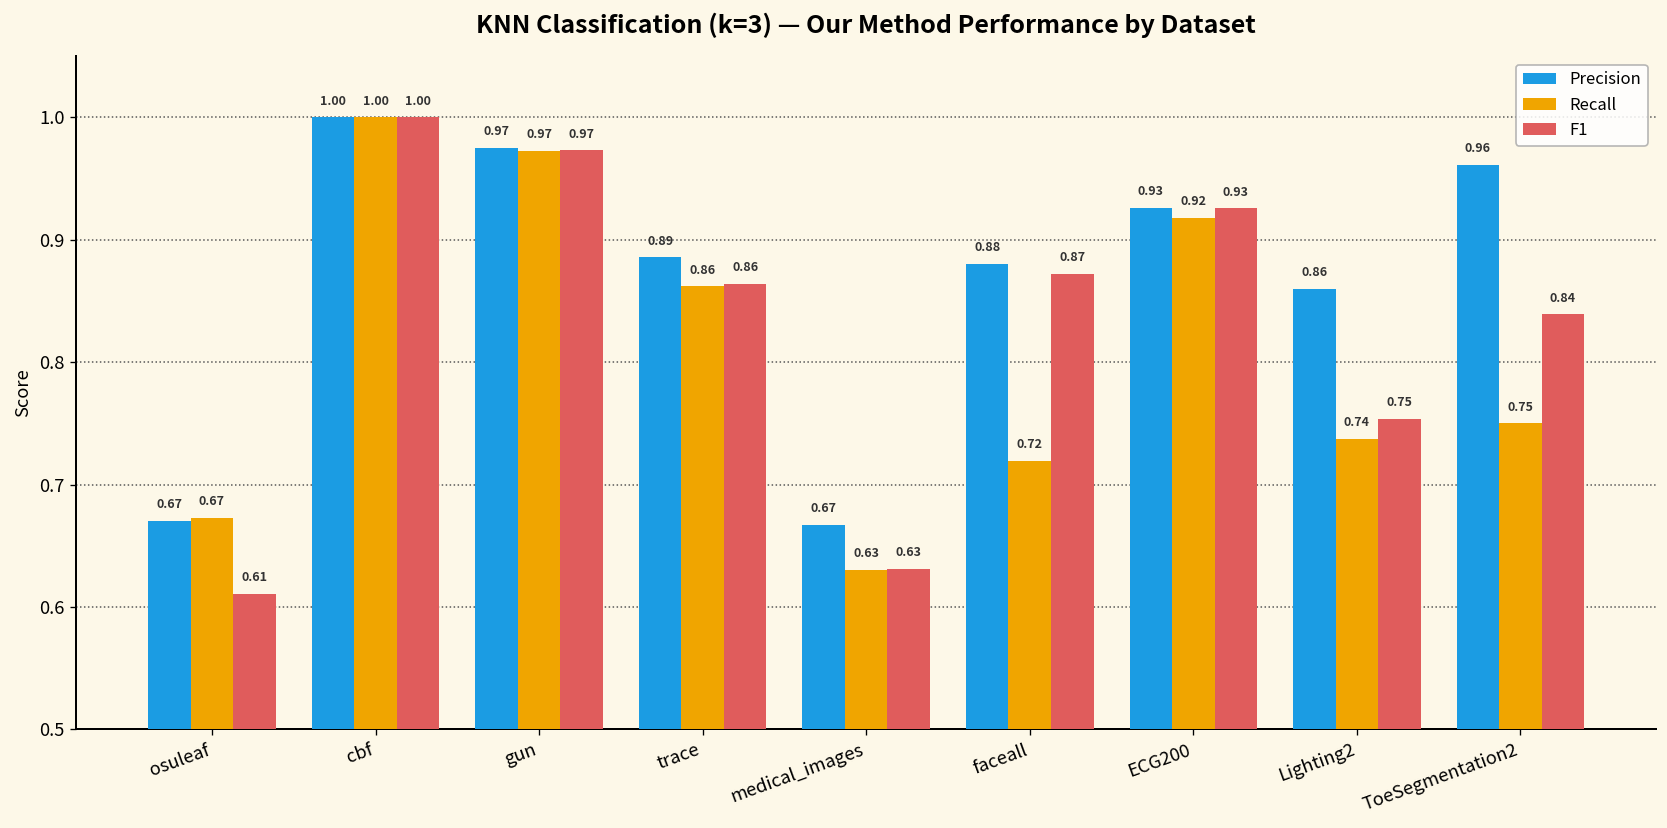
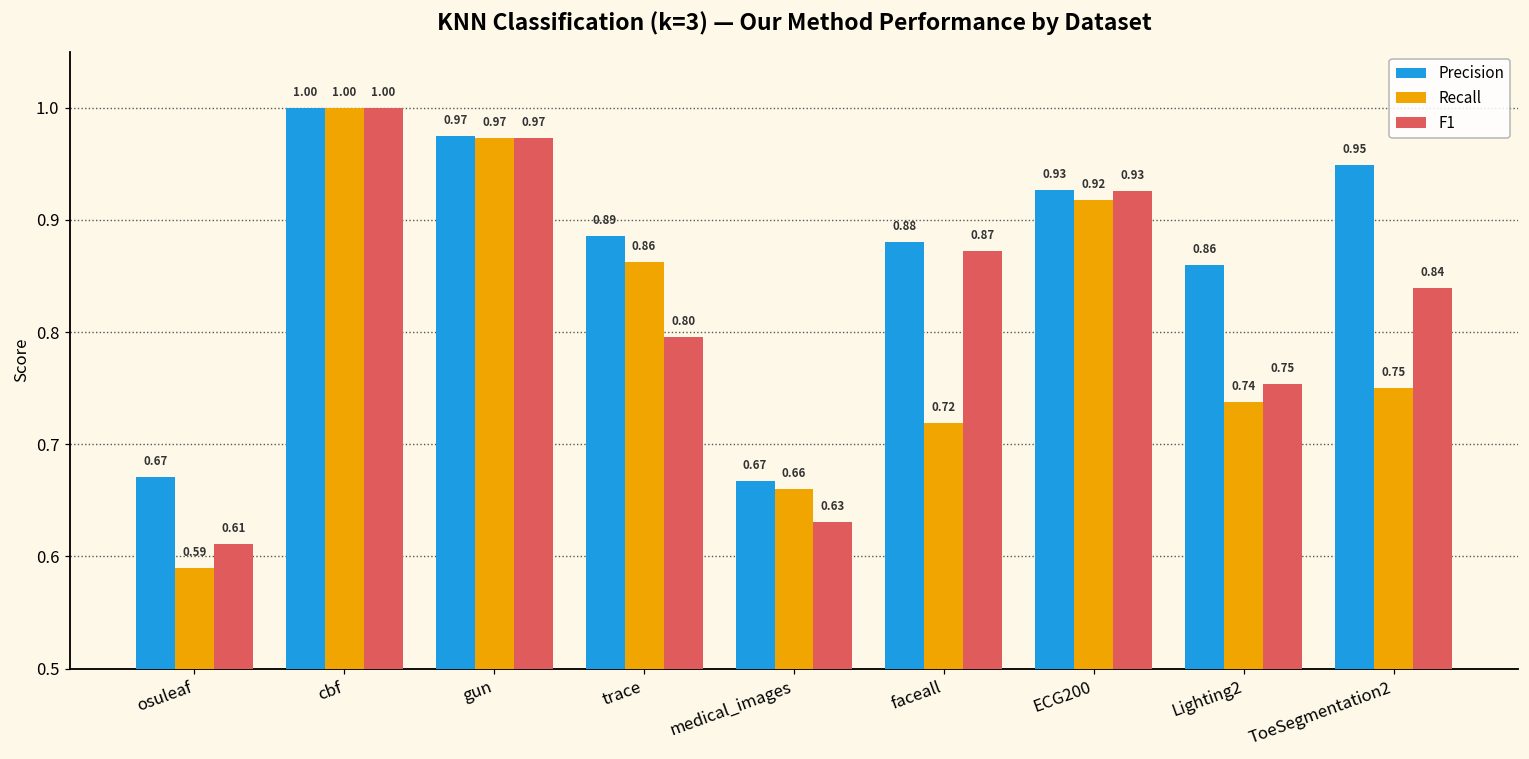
Recall, osuleaf: 0.67 -> 0.59
F1, trace: 0.86 -> 0.80
Recall, medical_images: 0.63 -> 0.66
Precision, ToeSegmentation2: 0.96 -> 0.95
